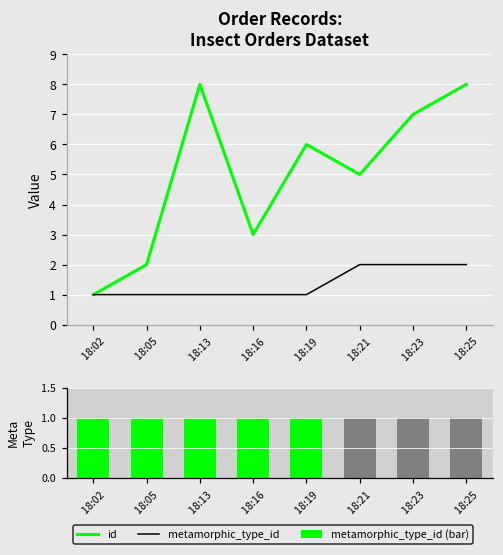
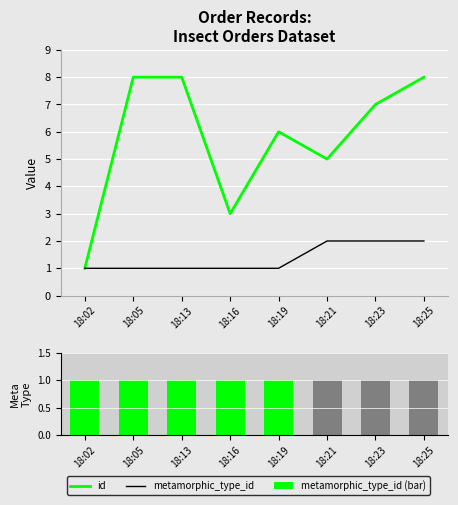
Order Records: Insect Orders Dataset, id, 18:05: 2 -> 8
